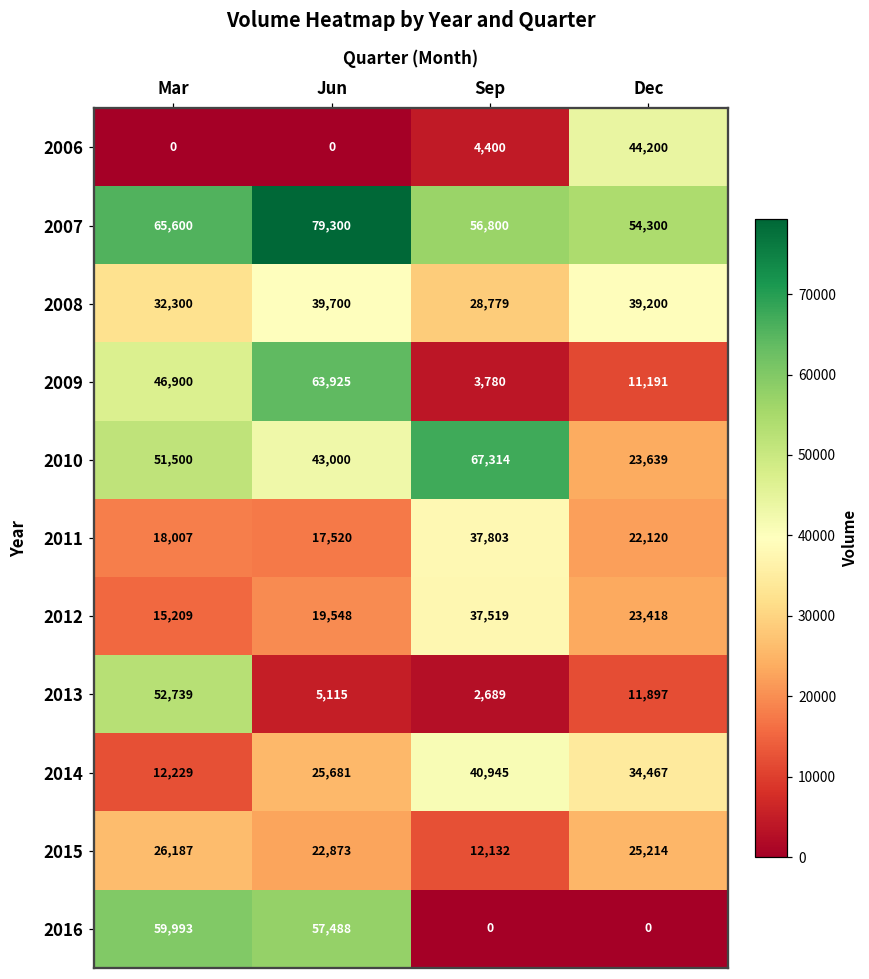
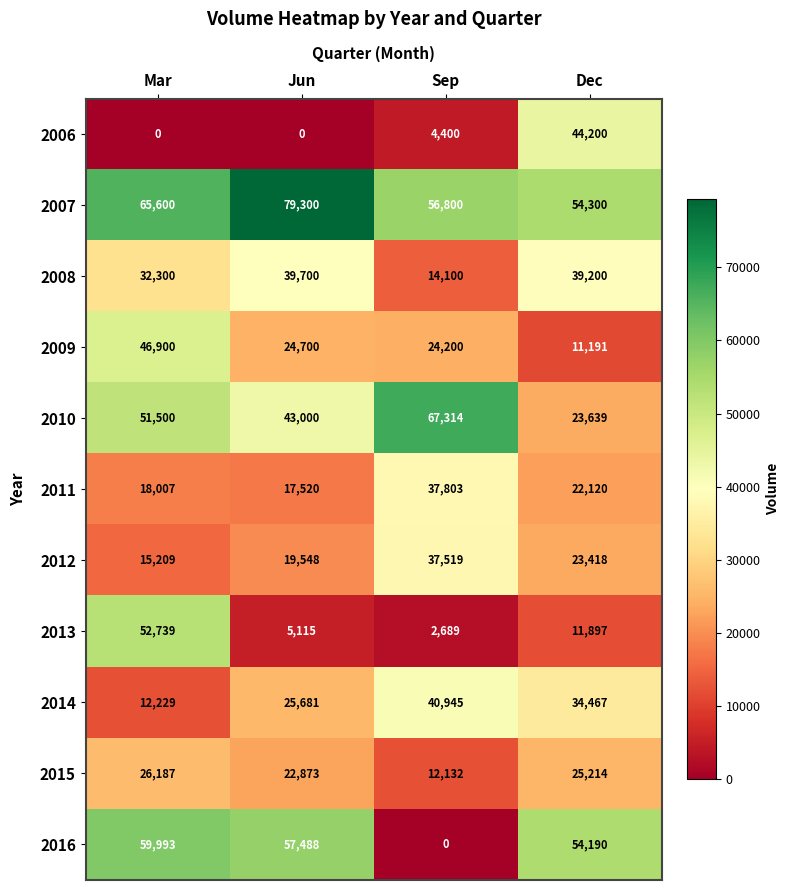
2008, Sep: 28,779 -> 14,100
2009, Jun: 63,925 -> 24,700
2009, Sep: 3,780 -> 24,200
2016, Dec: 0 -> 54,190
